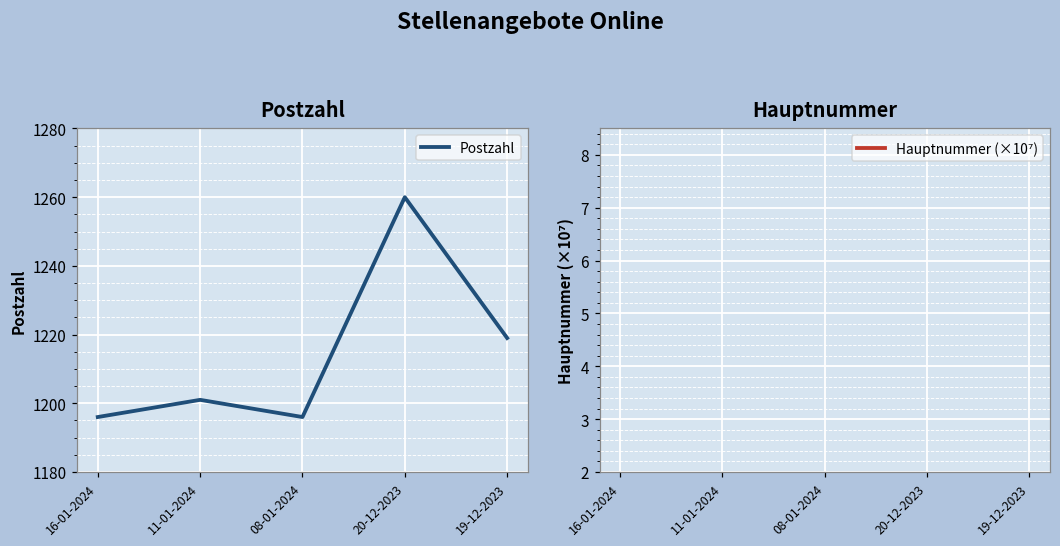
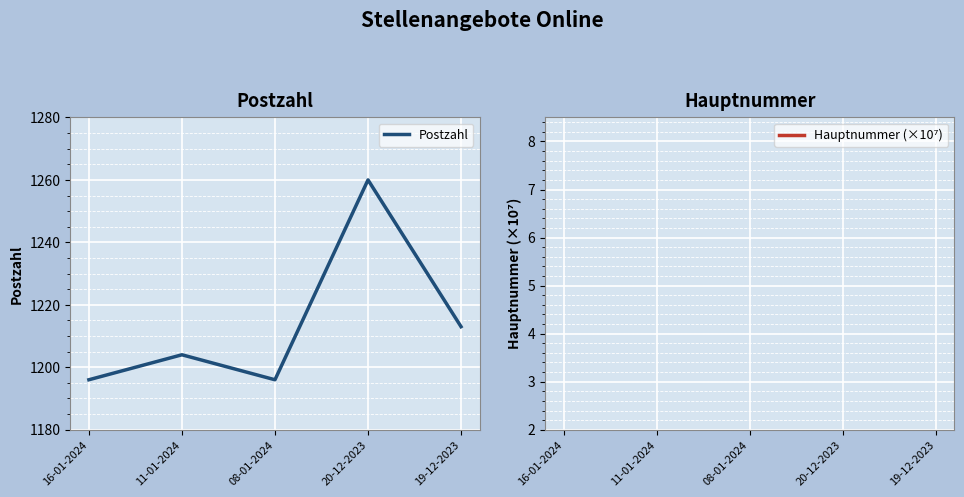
Postzahl, 11-01-2024: 1201 -> 1204
Postzahl, 19-12-2023: 1219 -> 1213
